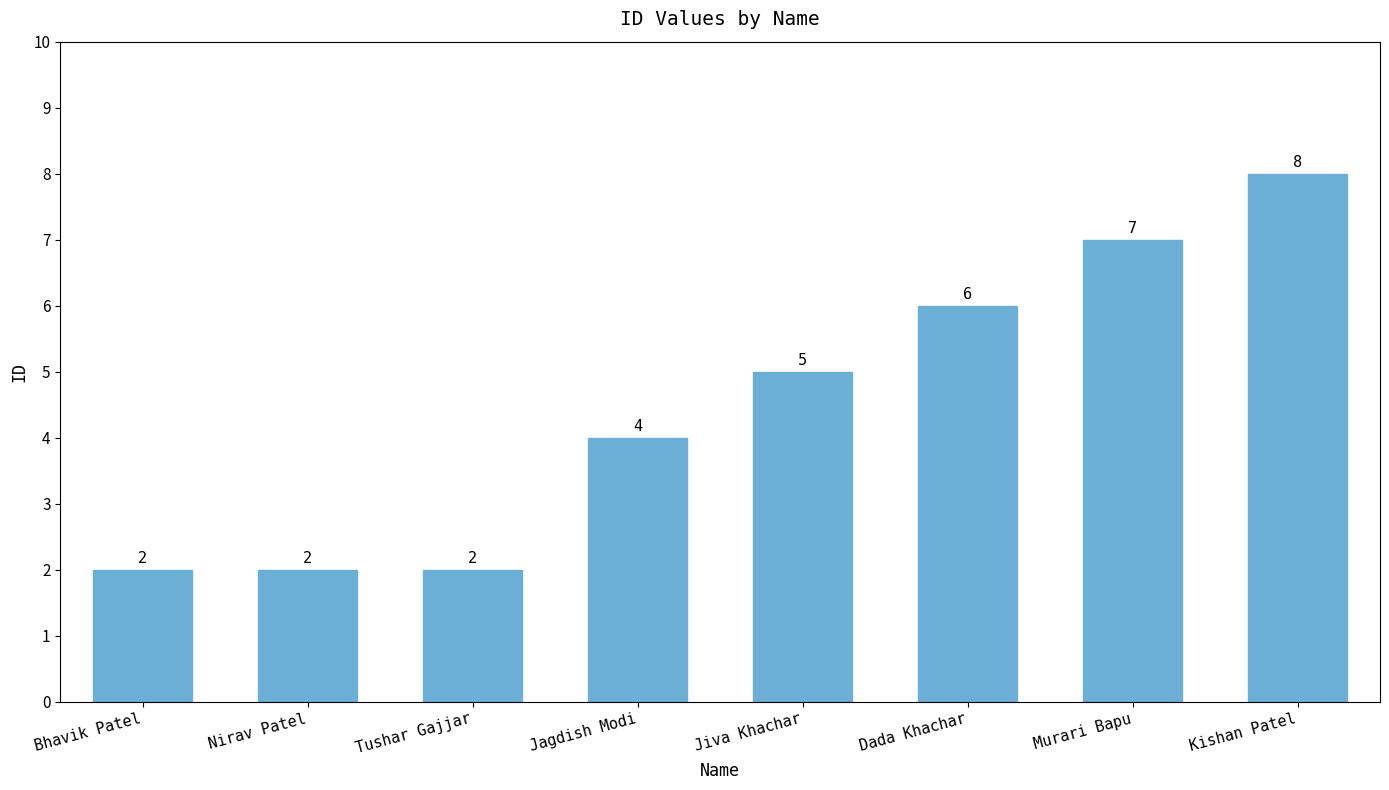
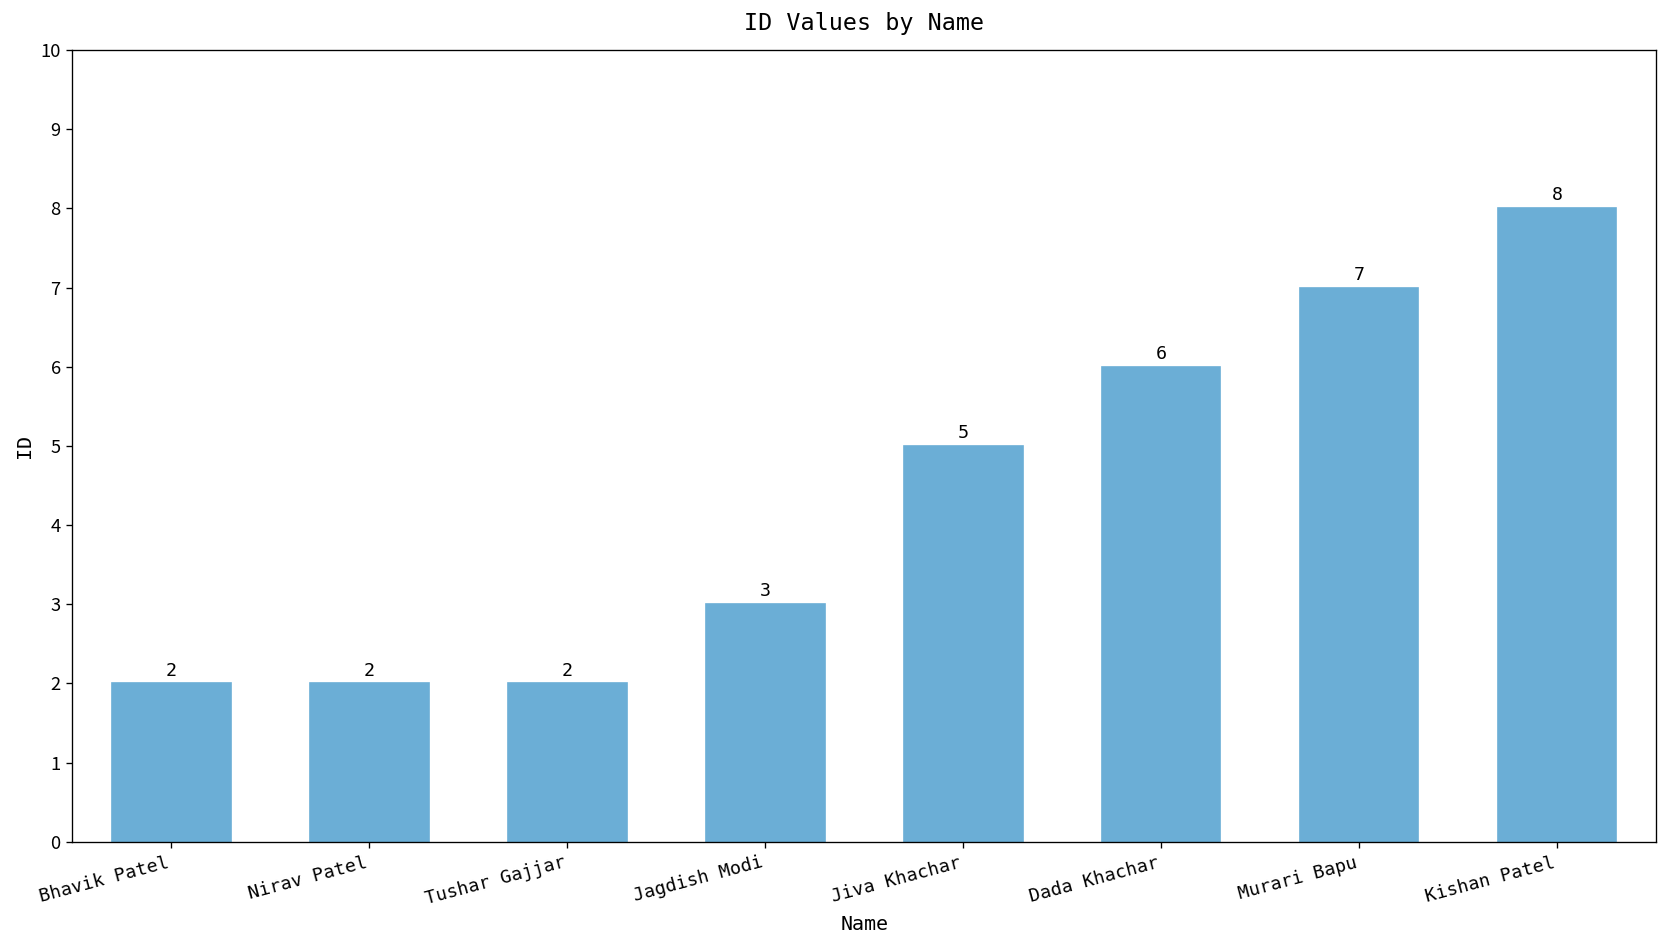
Jagdish Modi: 4 -> 3
